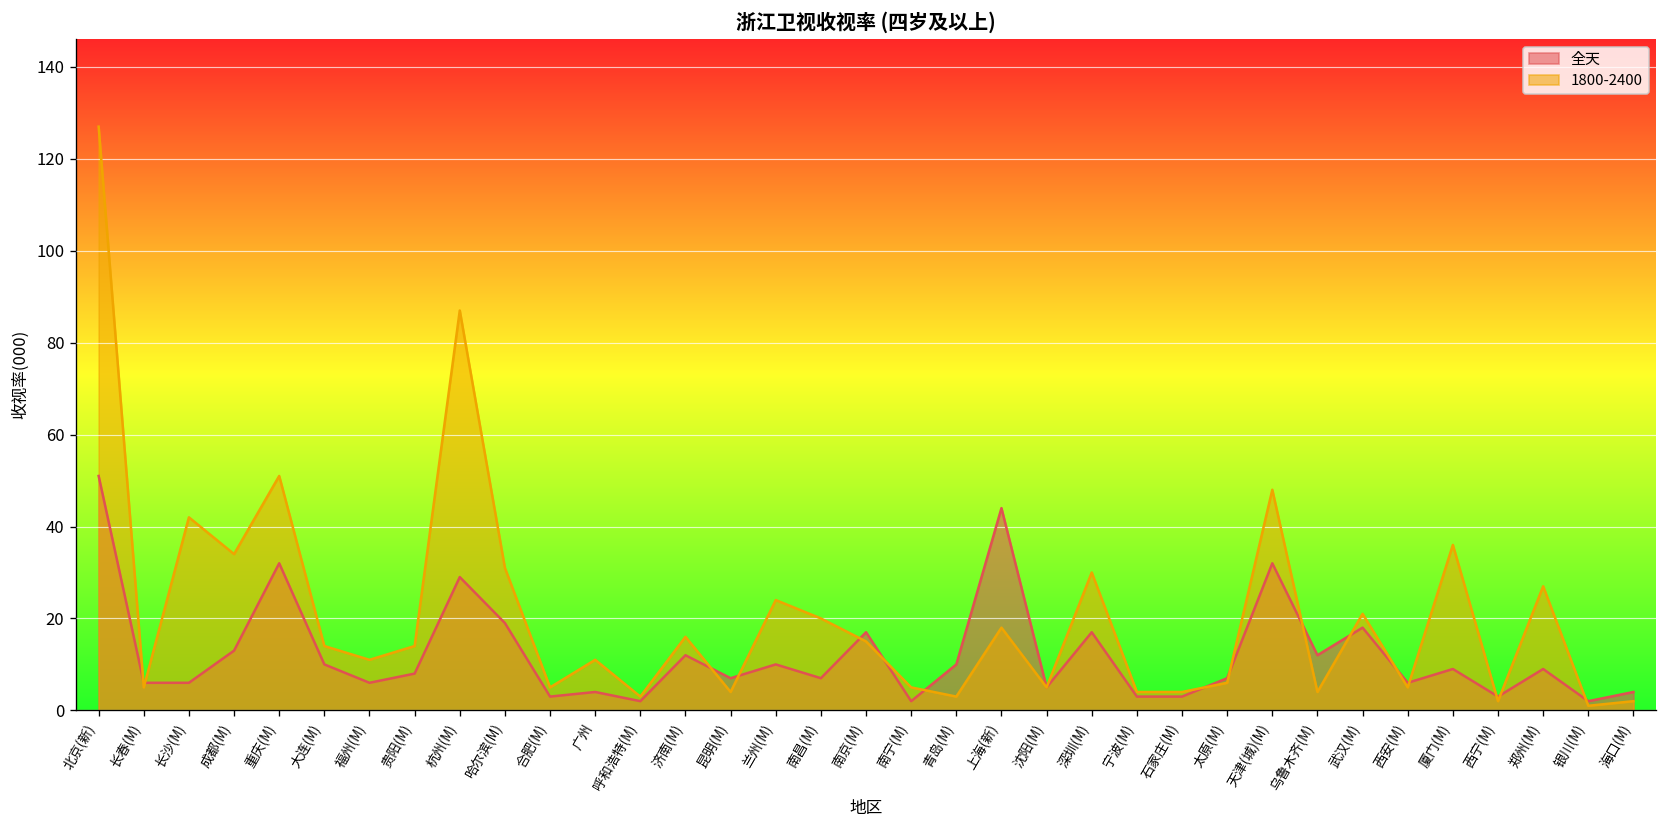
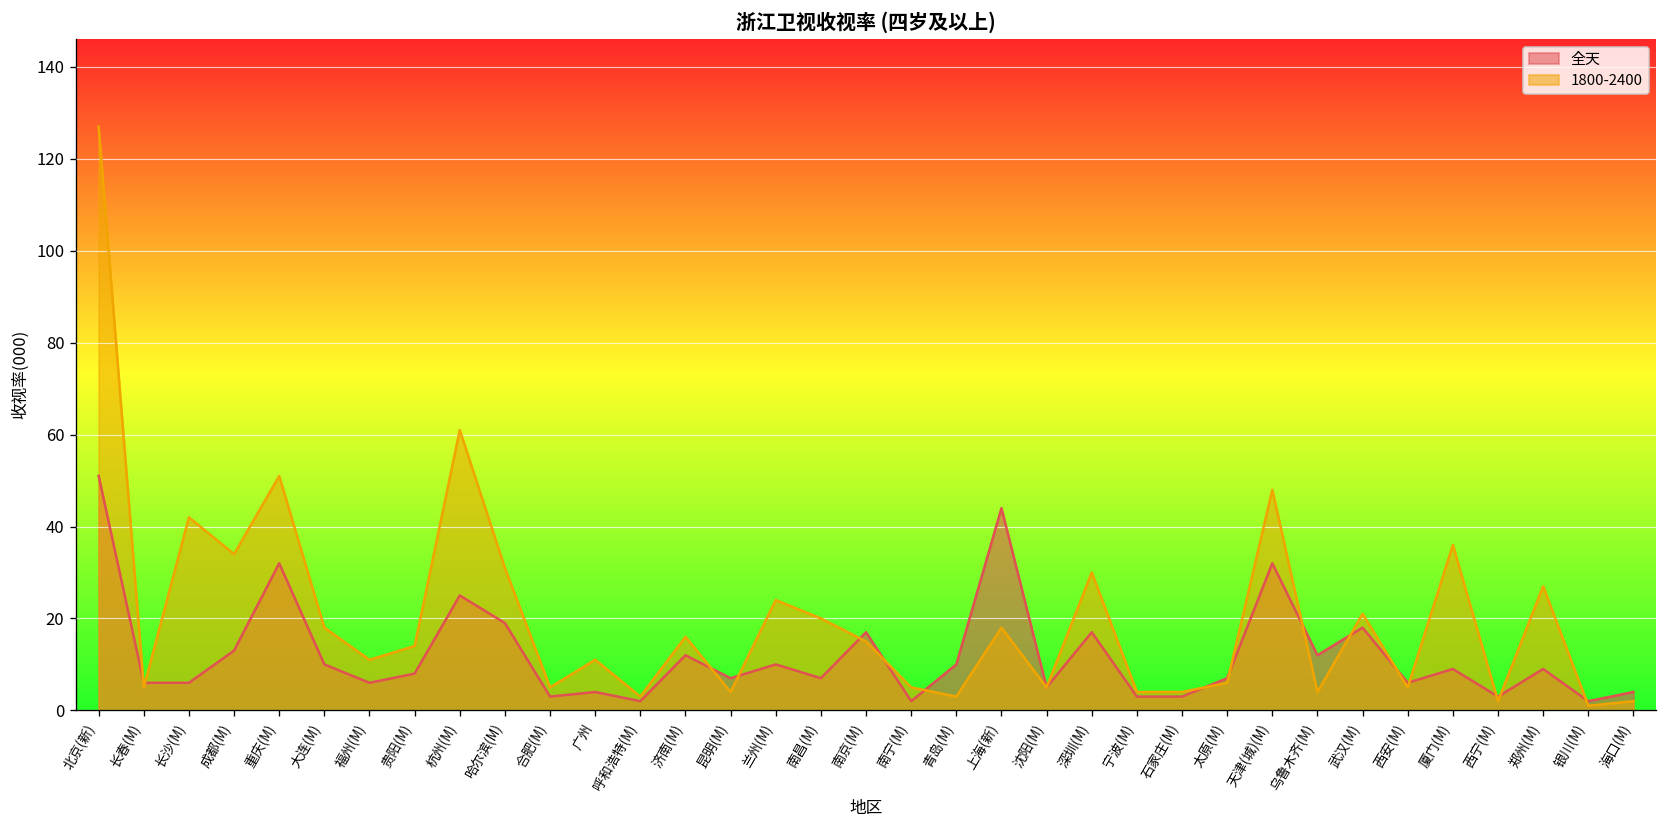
1800-2400, 大连(M): 14 -> 18
全天, 杭州(M): 29 -> 25
1800-2400, 杭州(M): 87 -> 61
